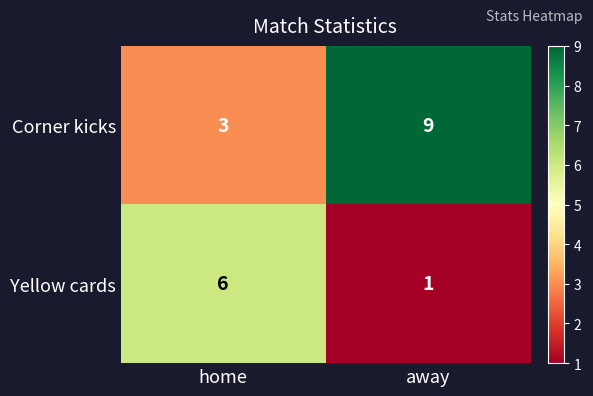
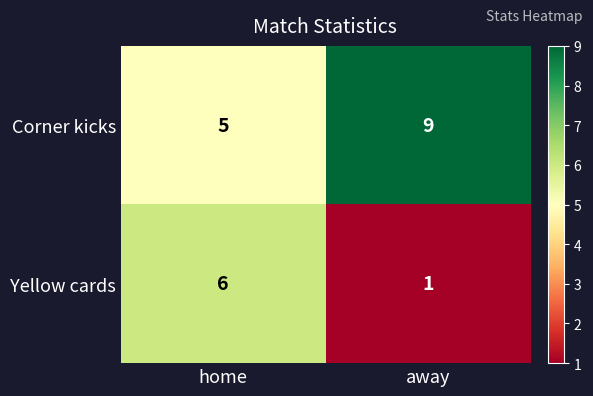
Corner kicks, home: 3 -> 5
